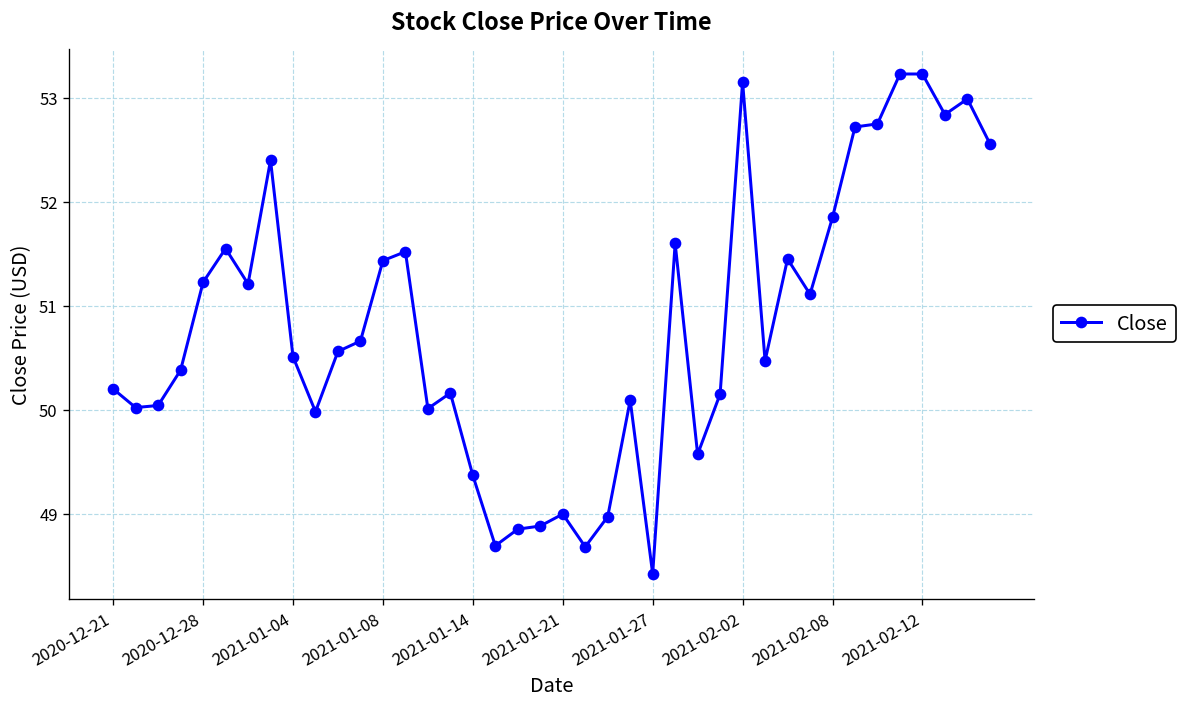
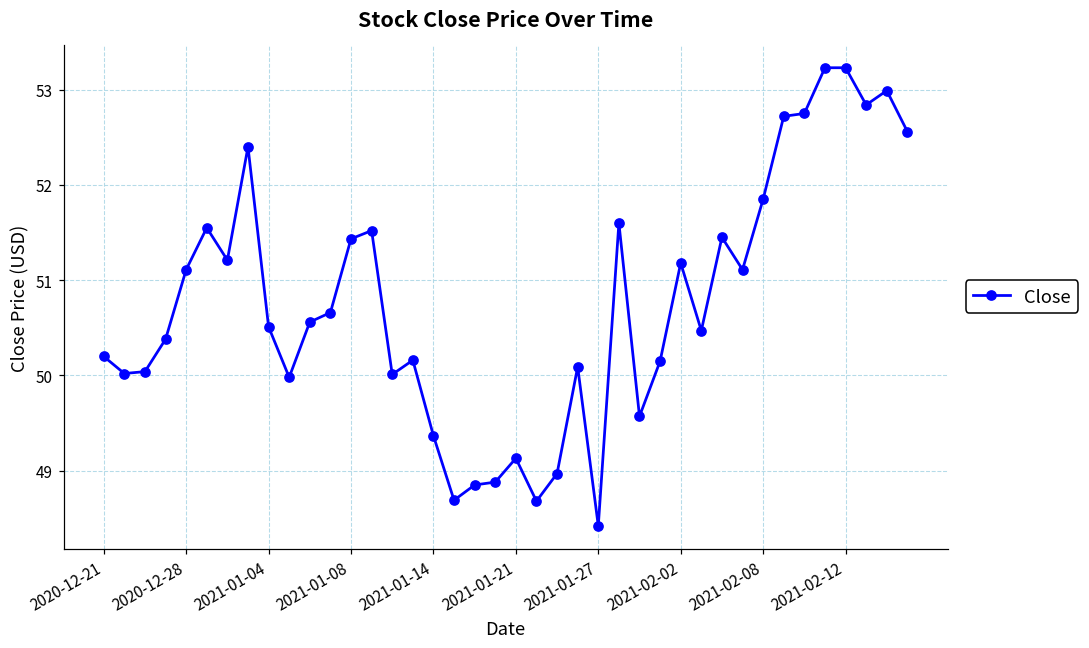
2020-12-28: 51.2 -> 51.1
2021-01-21: 49.0 -> 49.1
2021-02-02: 53.2 -> 51.2
